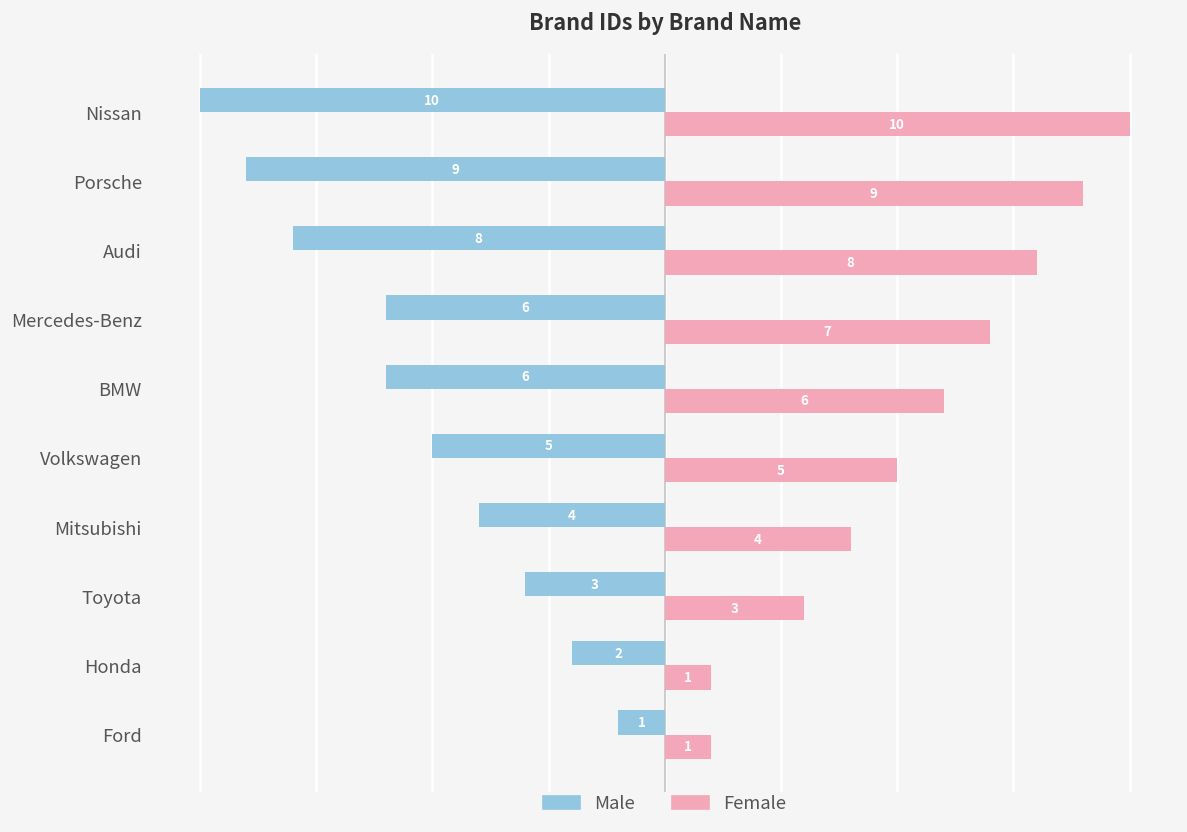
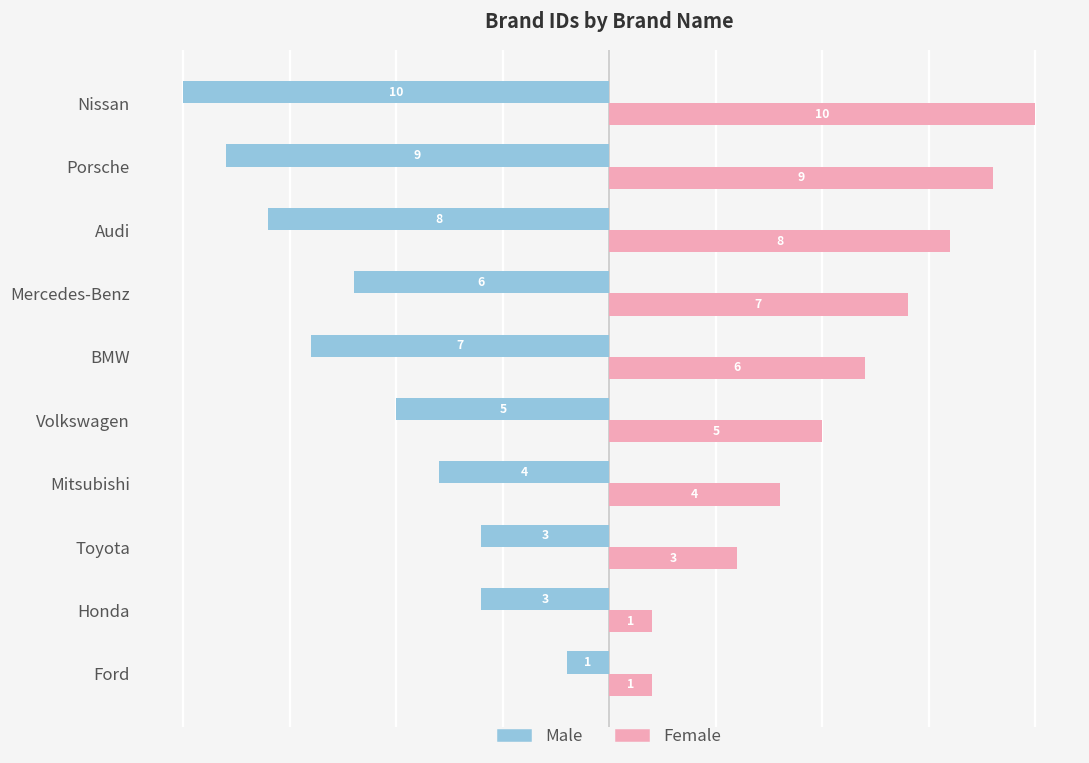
Male, BMW: 6 -> 7
Male, Honda: 2 -> 3
